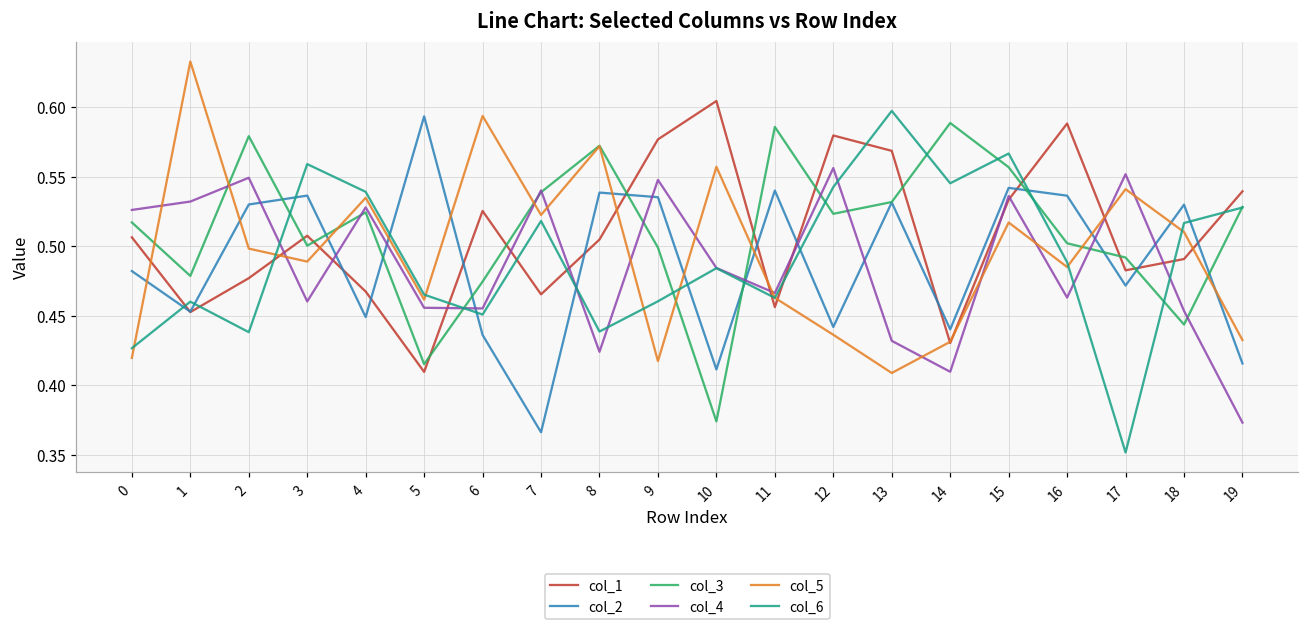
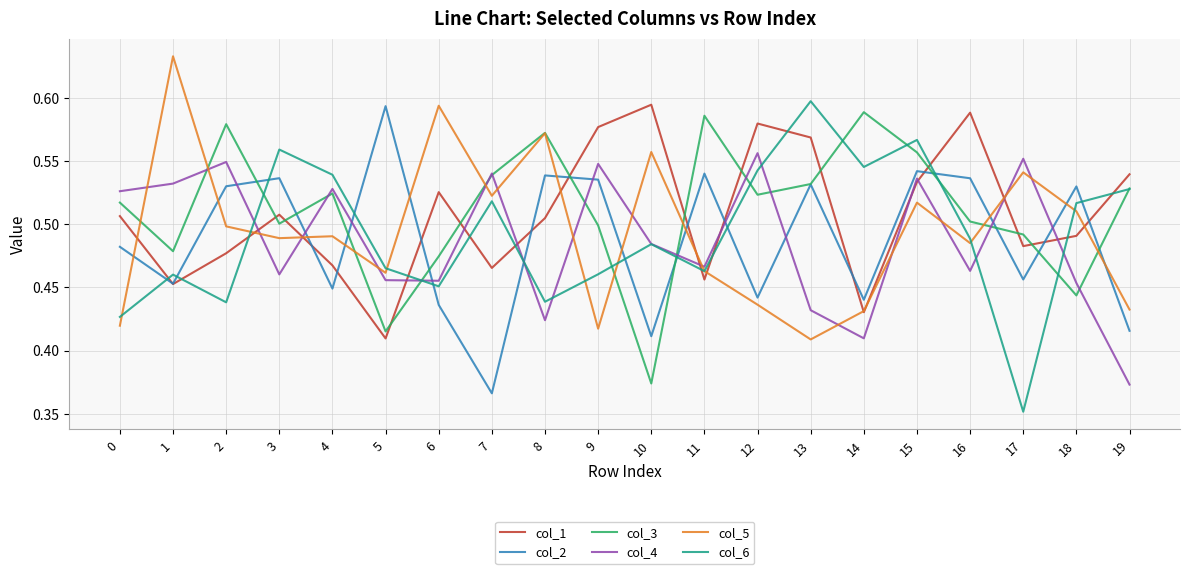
col_5, 4: 0.535 -> 0.490
col_1, 10: 0.604 -> 0.595
col_2, 17: 0.472 -> 0.456
